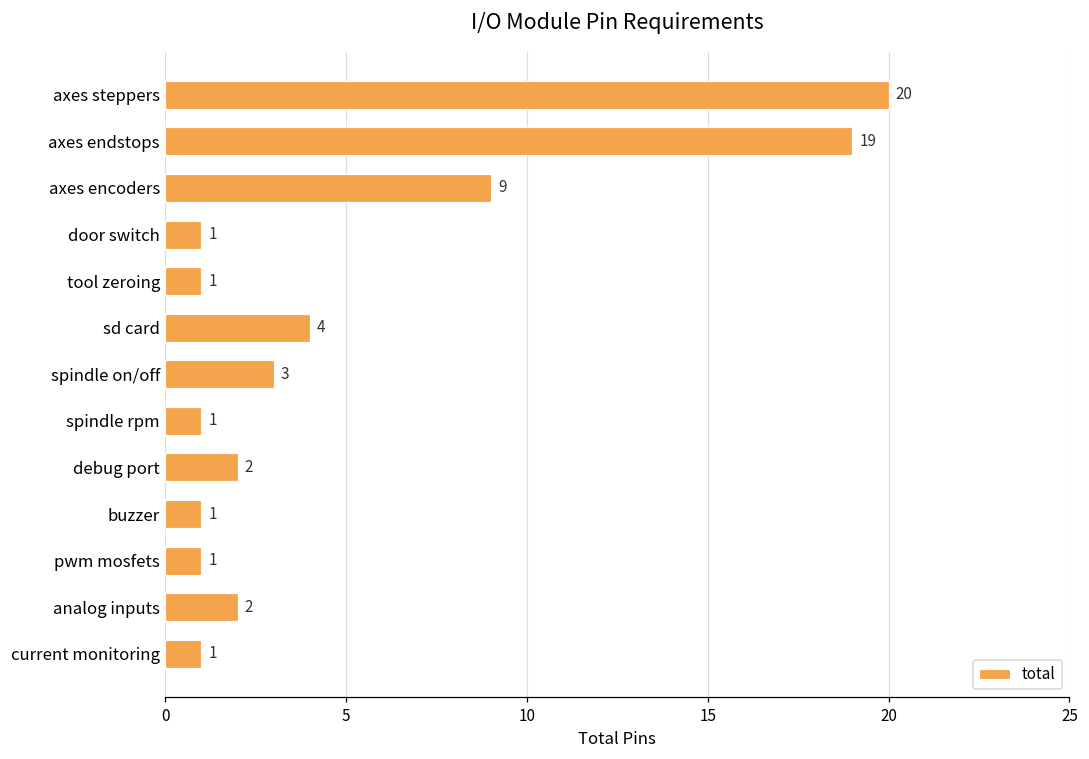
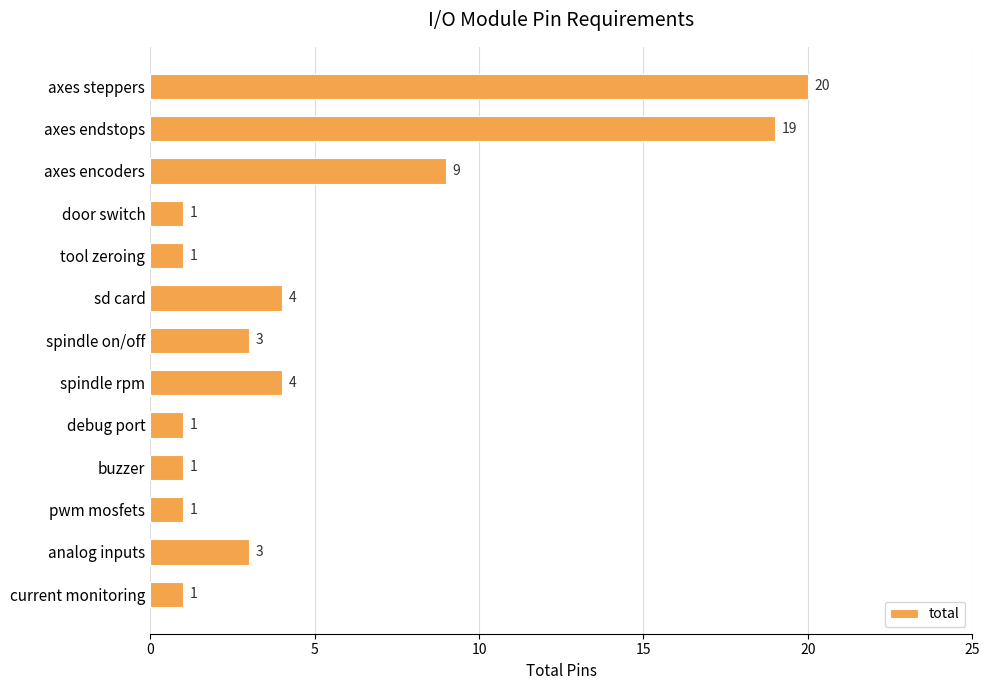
spindle rpm: 1 -> 4
debug port: 2 -> 1
analog inputs: 2 -> 3
